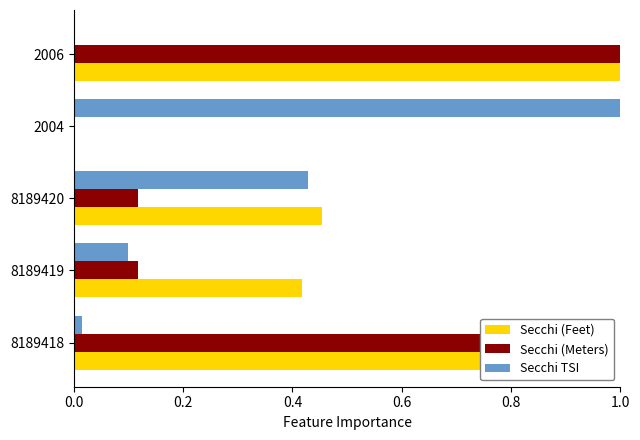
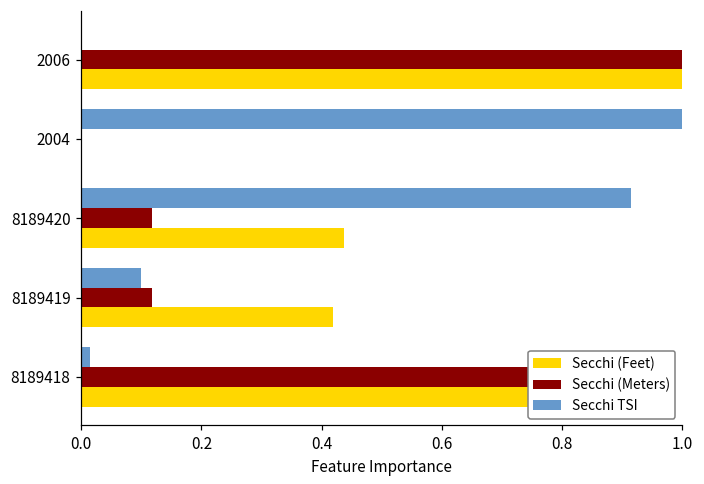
Secchi TSI, 8189420: 0.43 -> 0.91
Secchi (Feet), 8189420: 0.45 -> 0.44
